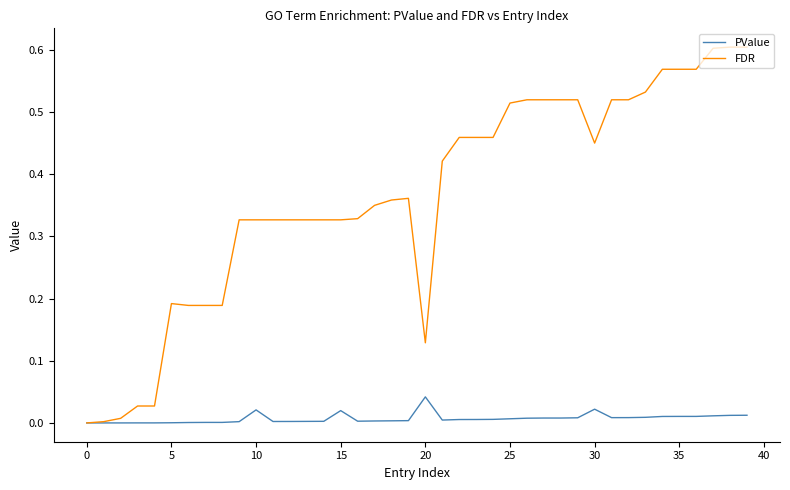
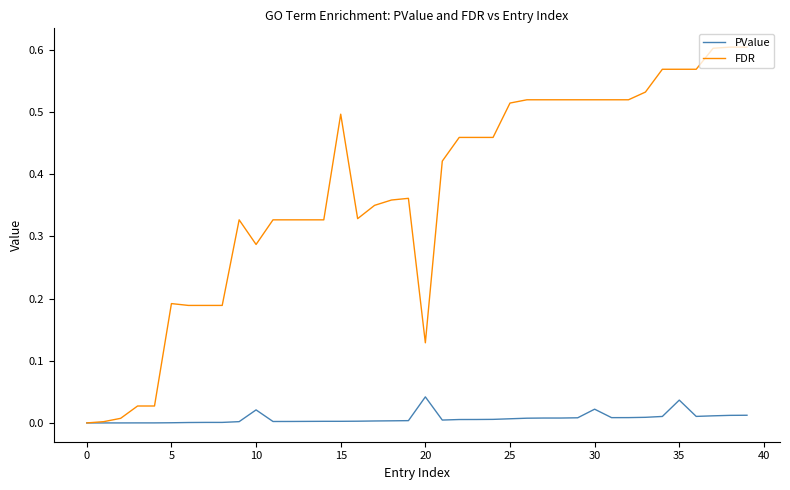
FDR, 10: 0.33 -> 0.29
PValue, 15: 0.02 -> 0.00
FDR, 15: 0.33 -> 0.50
FDR, 30: 0.45 -> 0.52
PValue, 35: 0.01 -> 0.04
